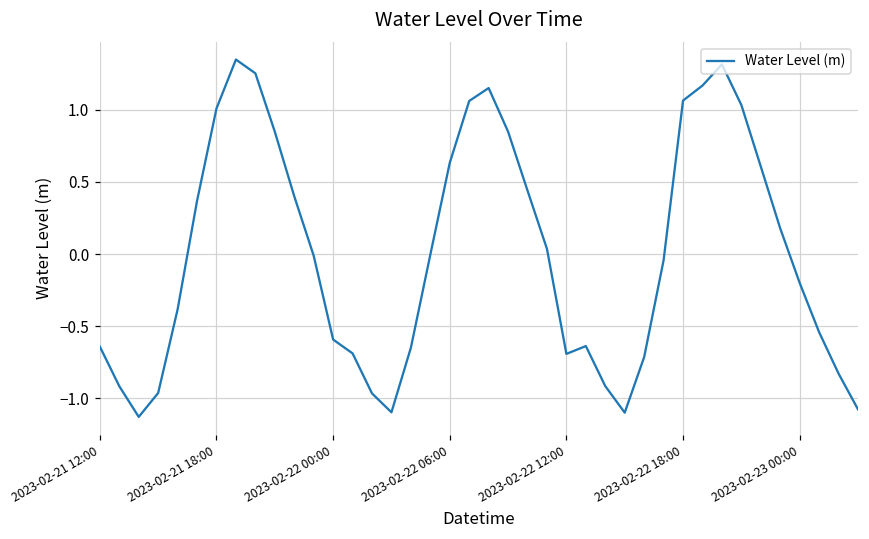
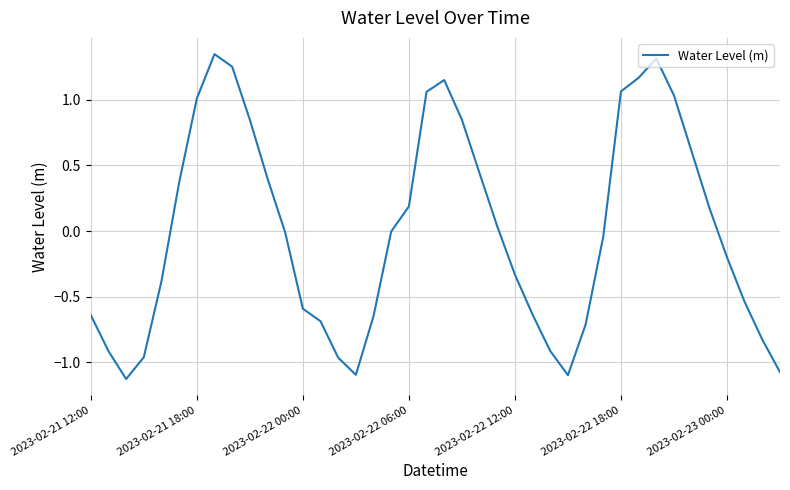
2023-02-22 06:00: 0.63 -> 0.19
2023-02-22 12:00: -0.69 -> -0.33
